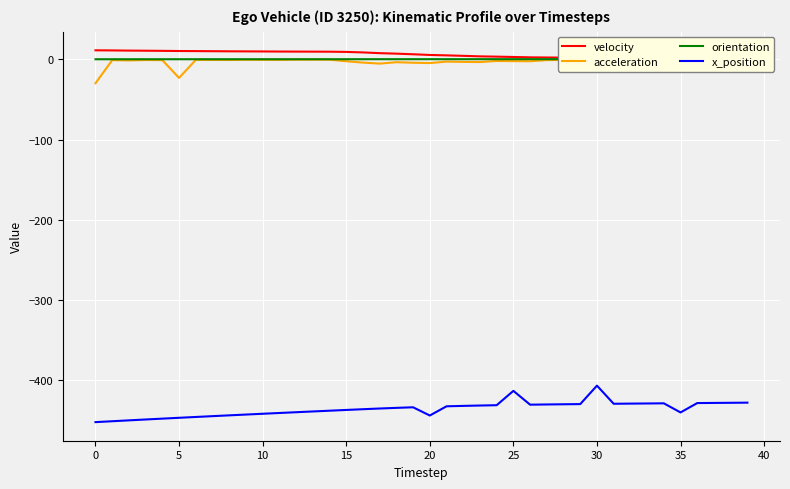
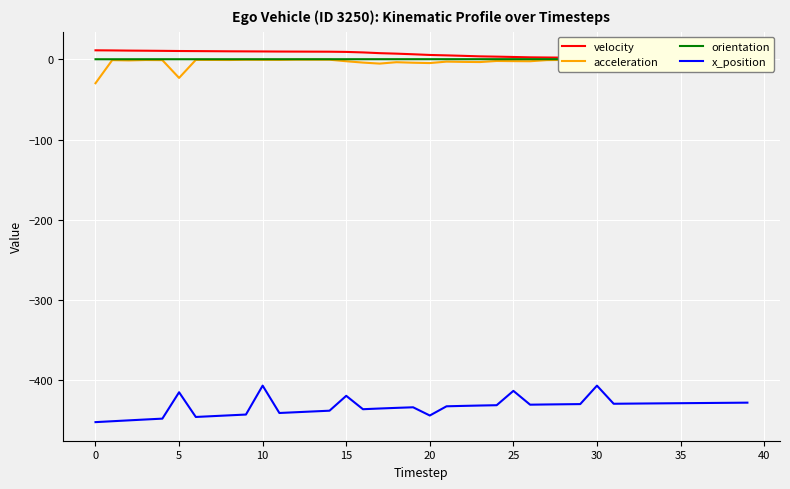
x_position, 5: -450 -> -410
x_position, 10: -440 -> -410
x_position, 15: -440 -> -420
x_position, 35: -440 -> -430
